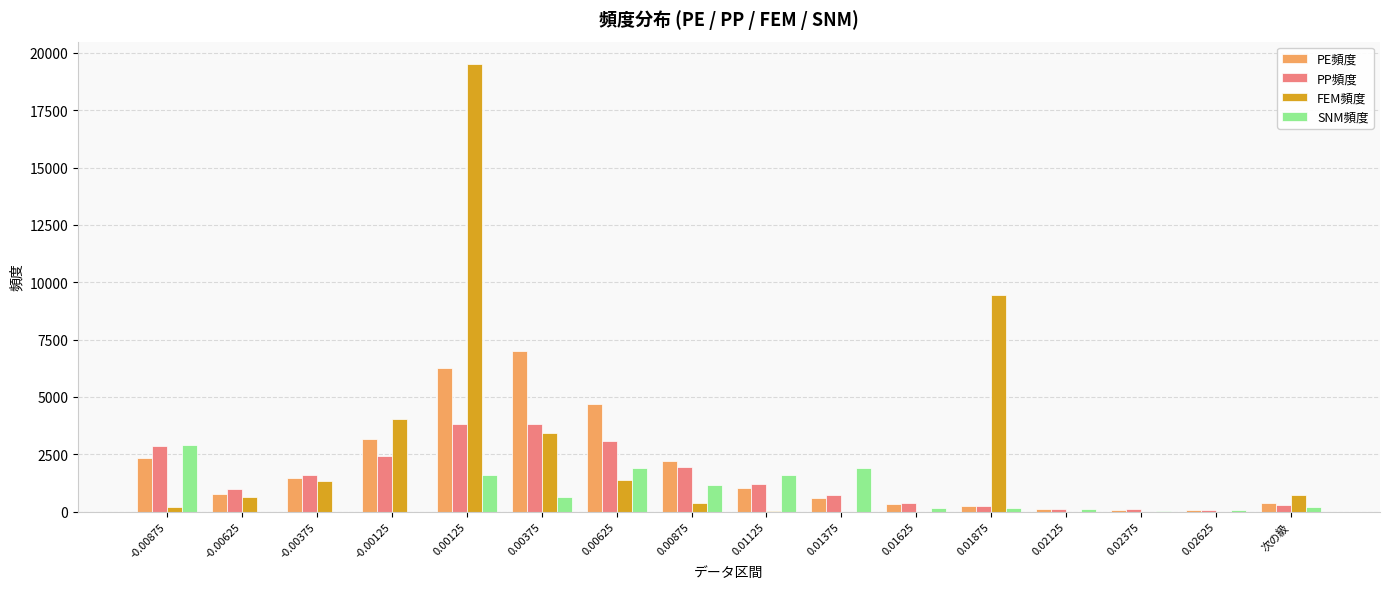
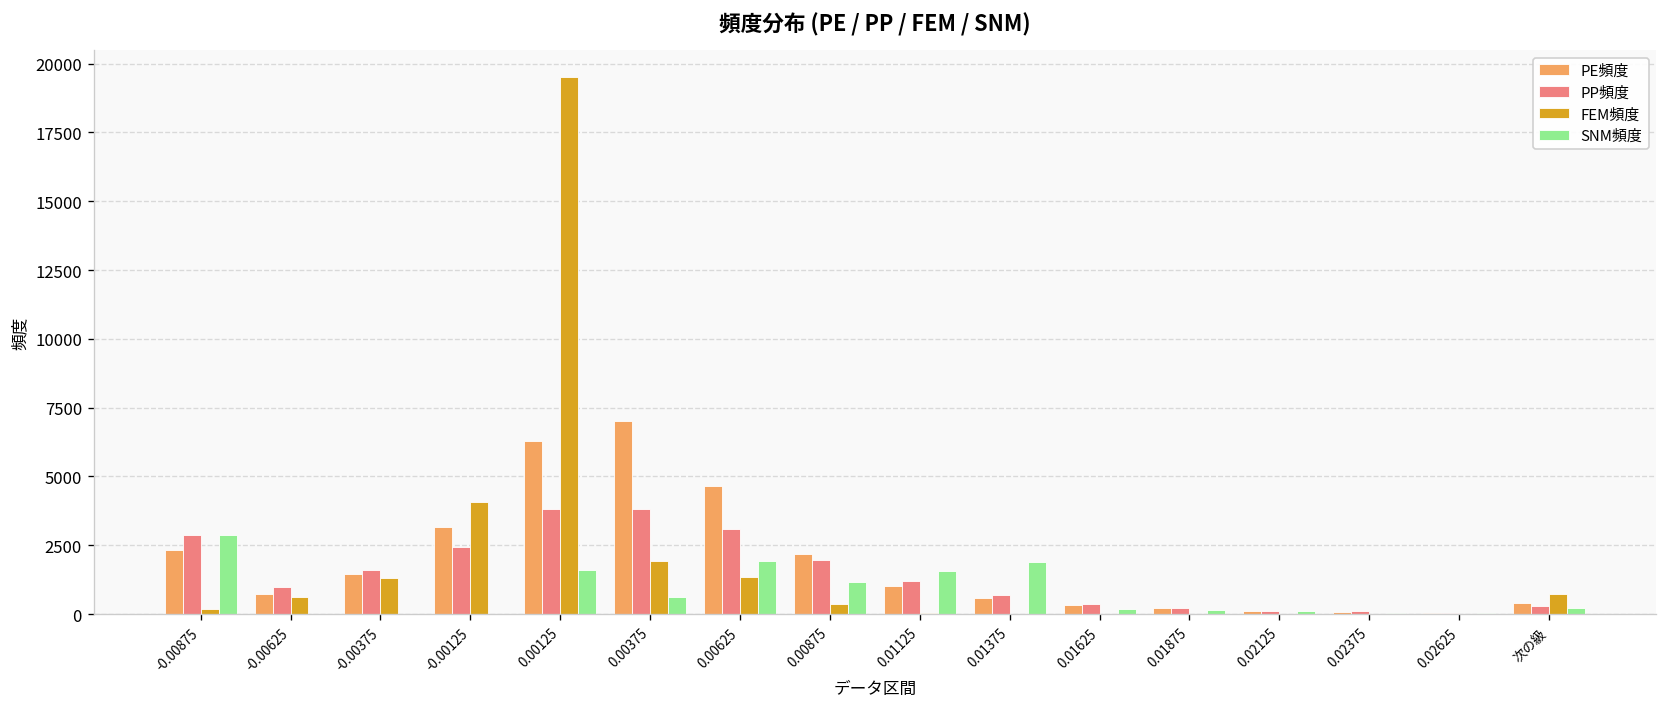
FEM頻度, 0.00375: 3400 -> 1900
FEM頻度, 0.01875: 9400 -> 0
